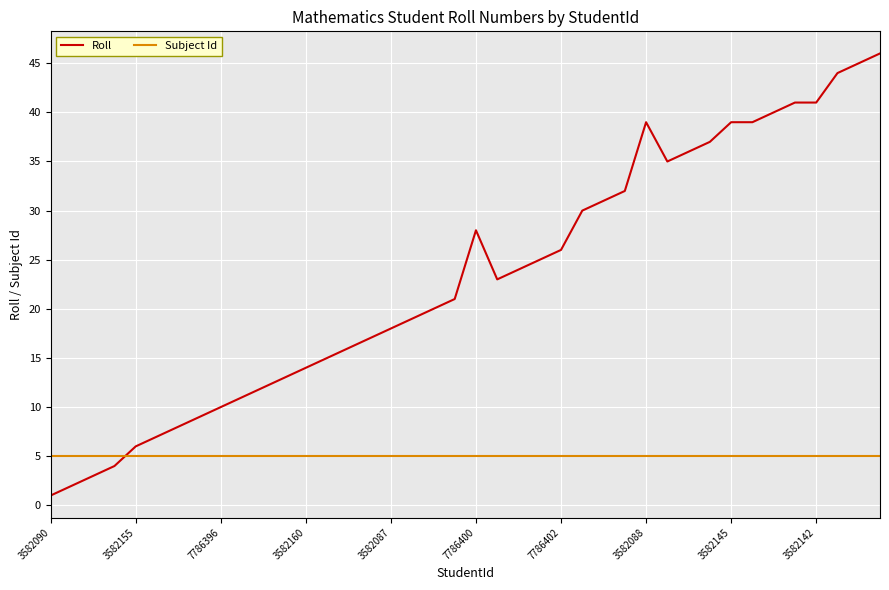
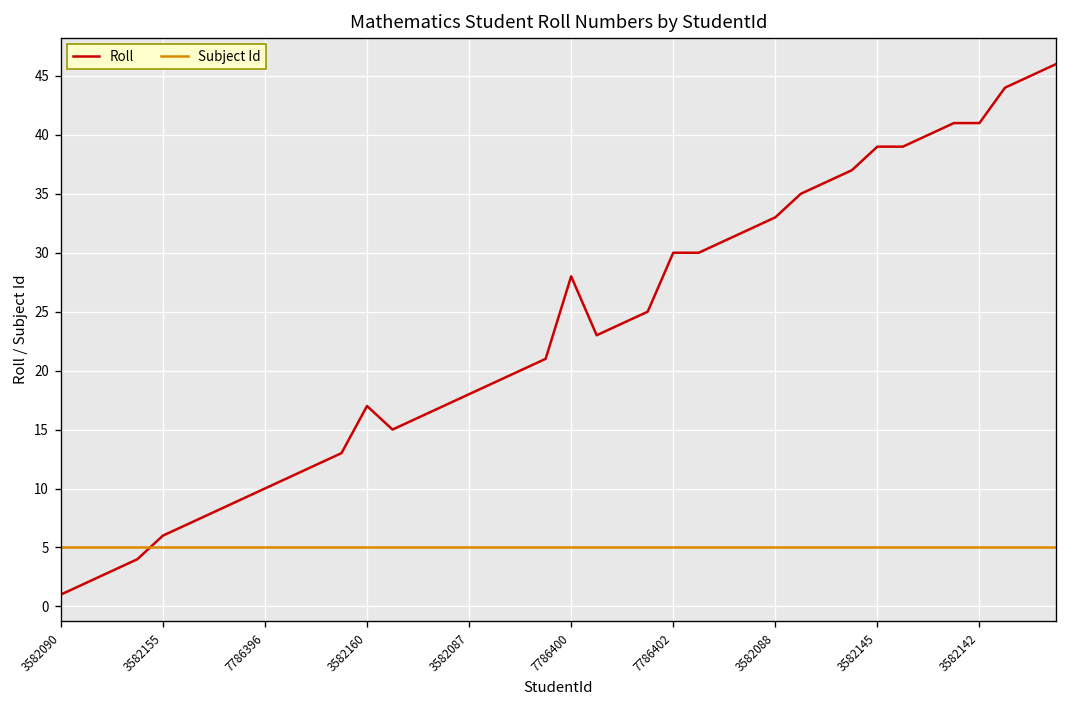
Roll, 3582160: 14 -> 17
Roll, 7786402: 26 -> 30
Roll, 3582088: 39 -> 33
